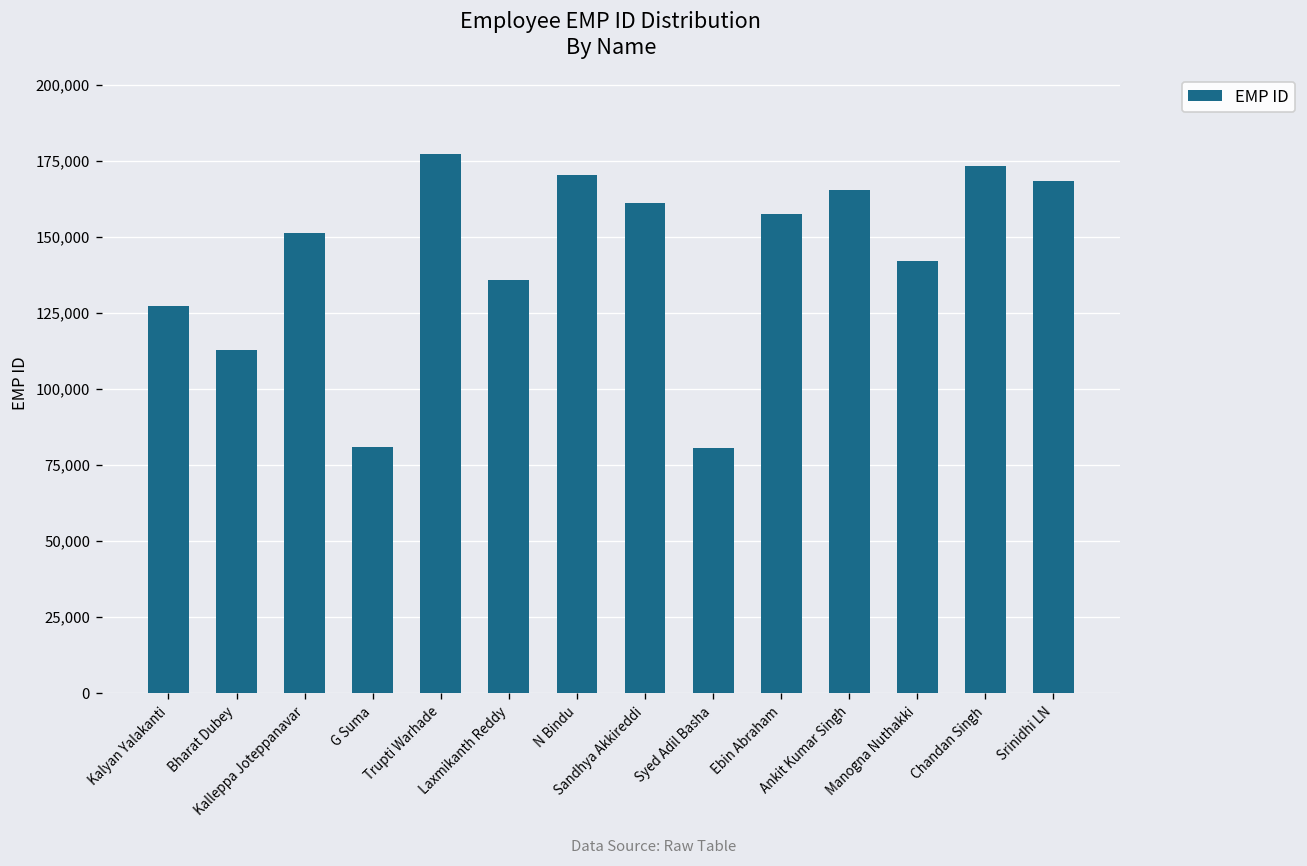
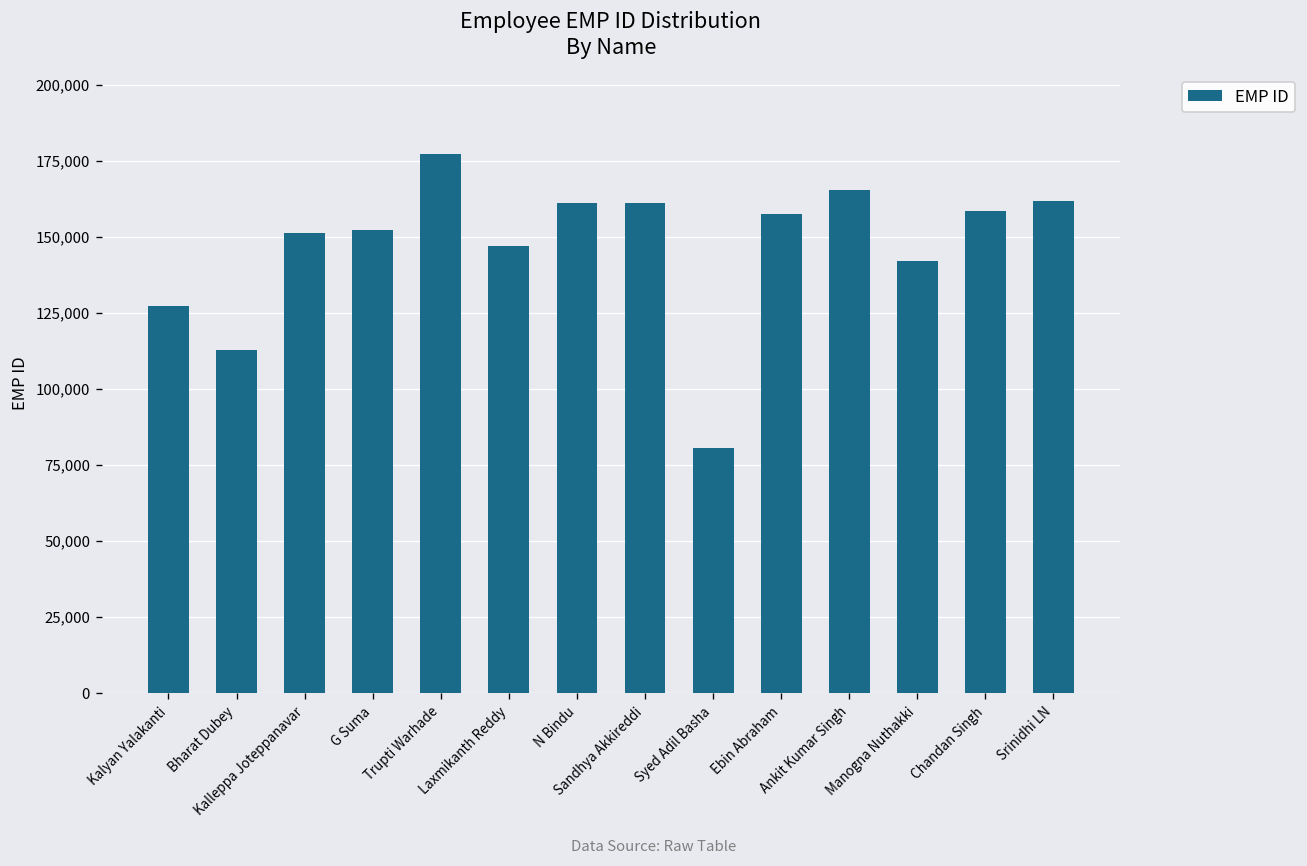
G Suma: 81,000 -> 152,000
Laxmikanth Reddy: 136,000 -> 147,000
N Bindu: 170,000 -> 161,000
Chandan Singh: 173,000 -> 158,000
Srinidhi LN: 168,000 -> 162,000
